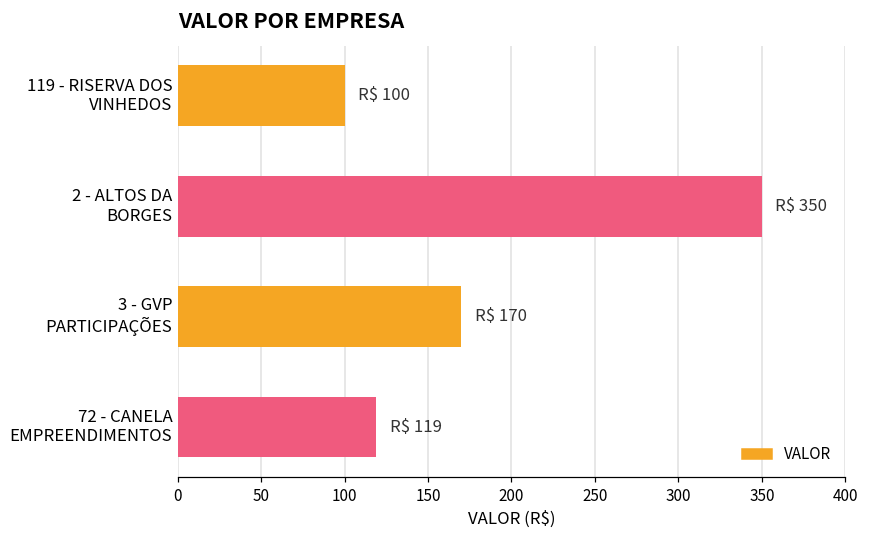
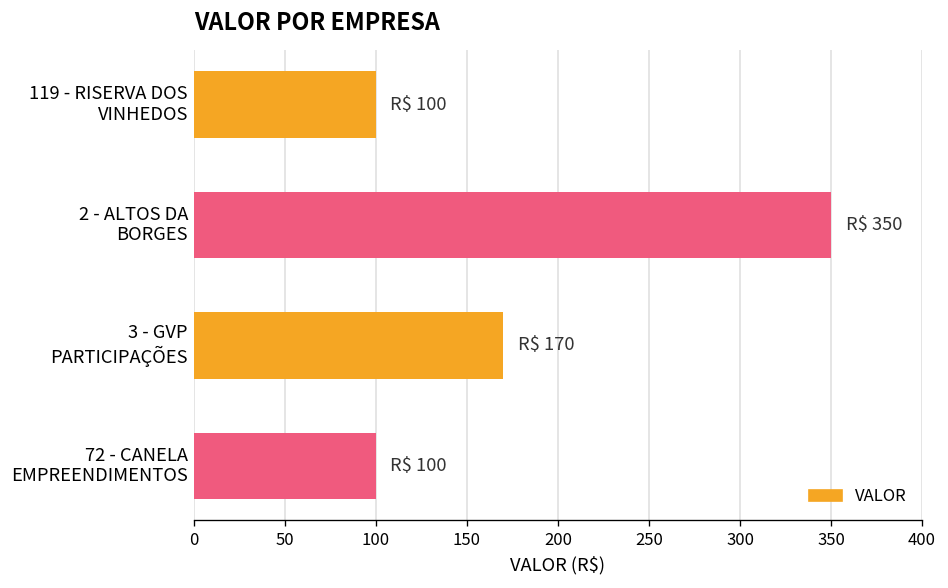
72 - CANELA EMPREENDIMENTOS: 119 -> 100
